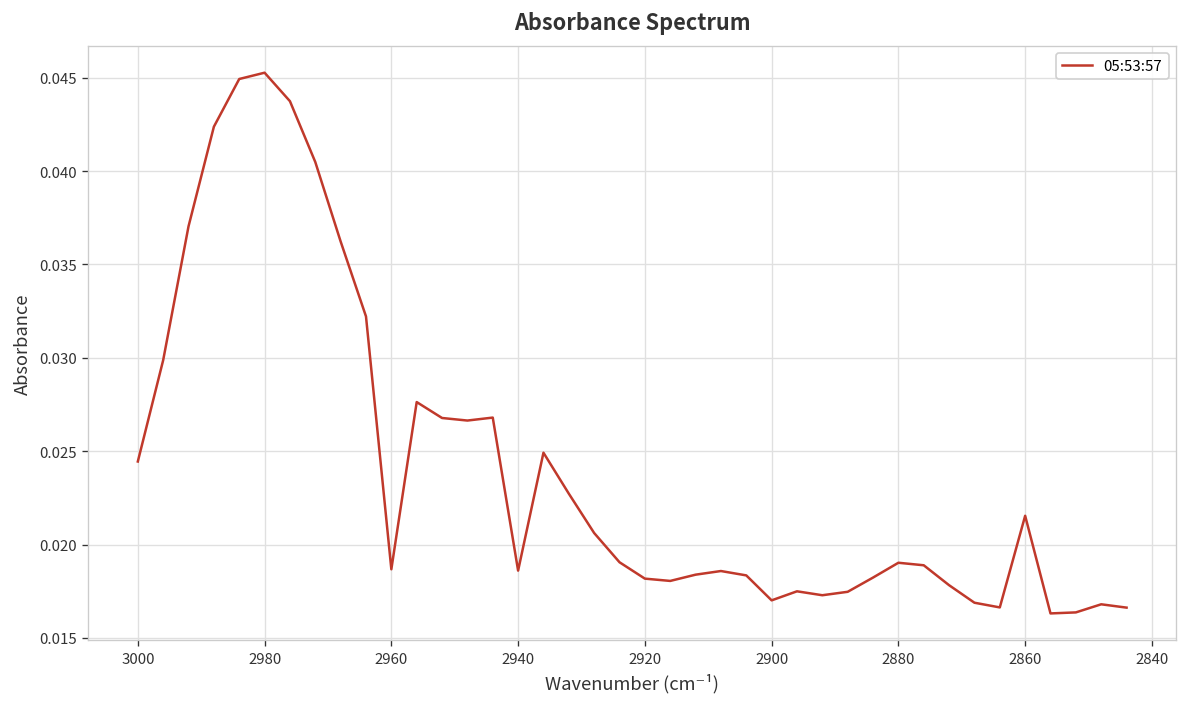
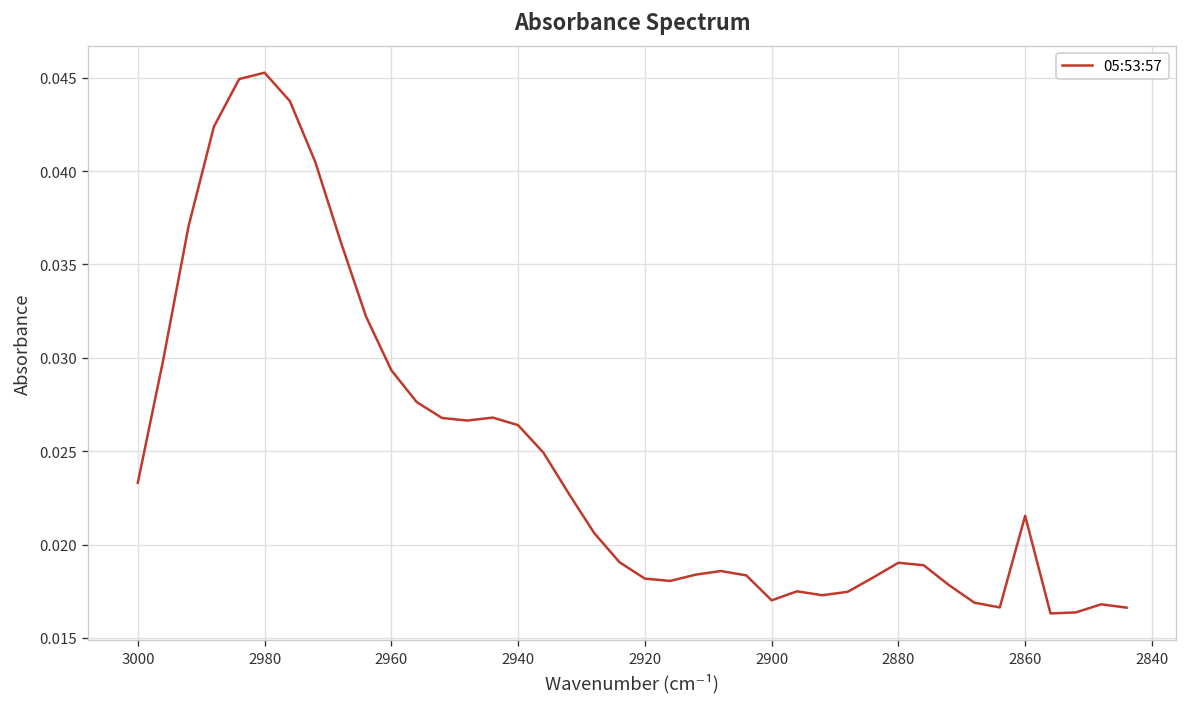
3000: 0.0244 -> 0.0233
2960: 0.0187 -> 0.0293
2940: 0.0186 -> 0.0264
